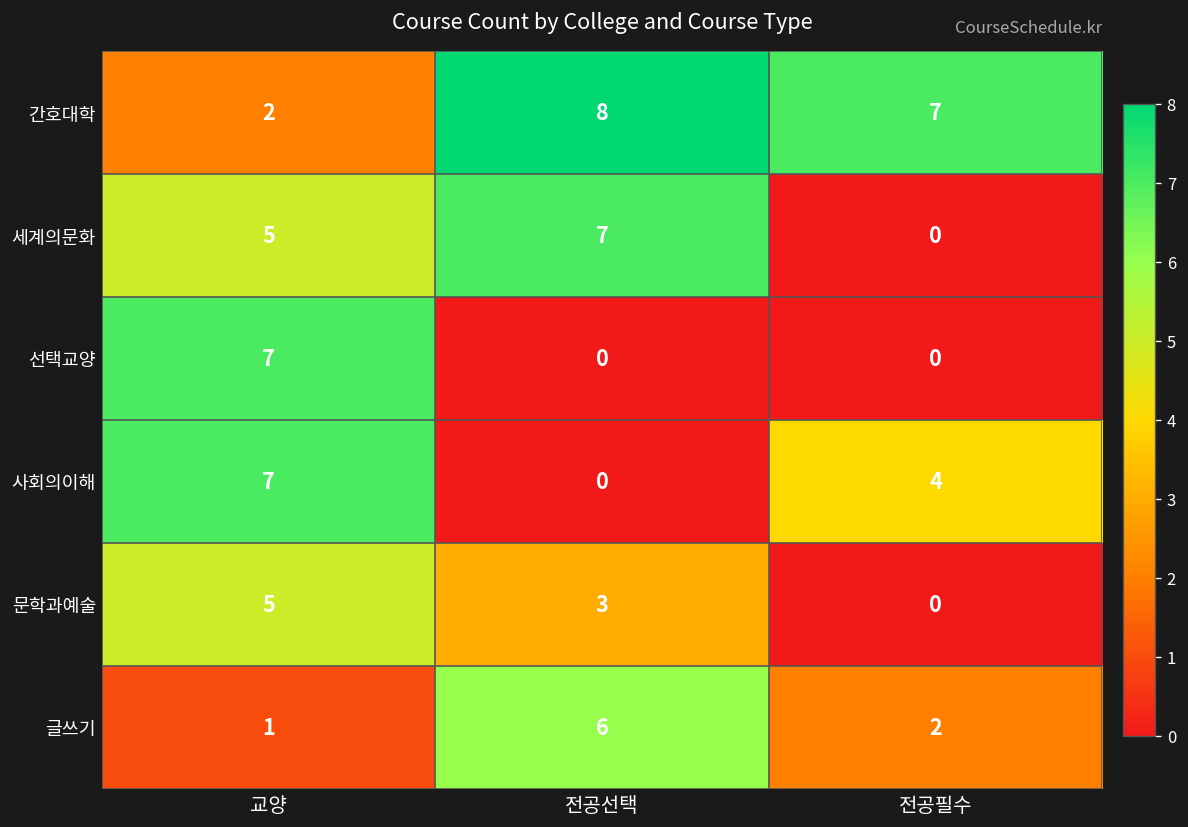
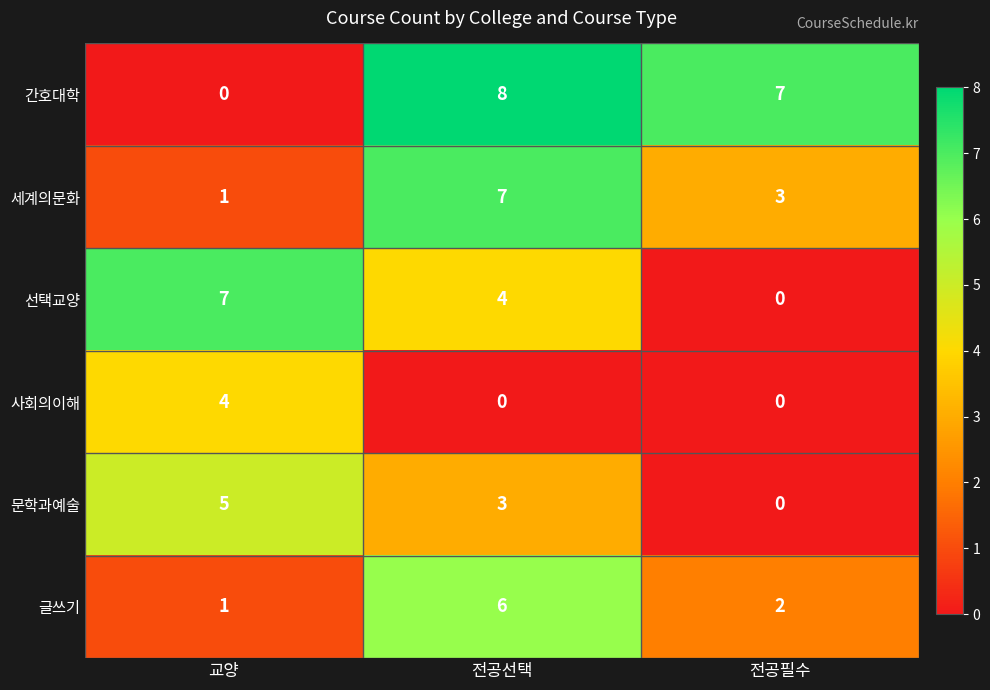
간호대학, 교양: 2 -> 0
세계의문화, 교양: 5 -> 1
세계의문화, 전공필수: 0 -> 3
선택교양, 전공선택: 0 -> 4
사회의이해, 교양: 7 -> 4
사회의이해, 전공필수: 4 -> 0
